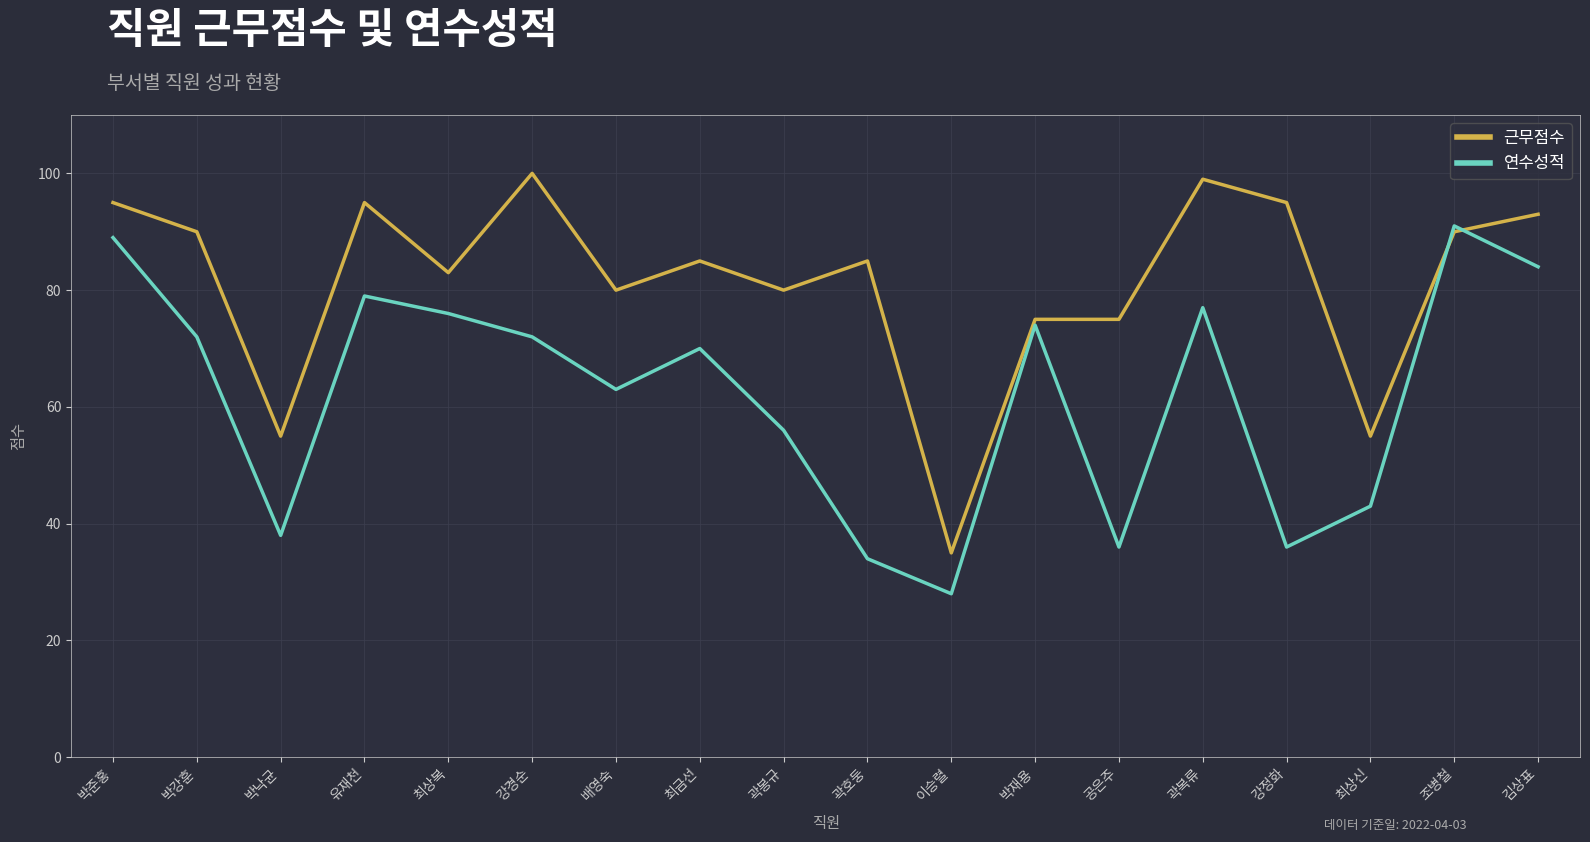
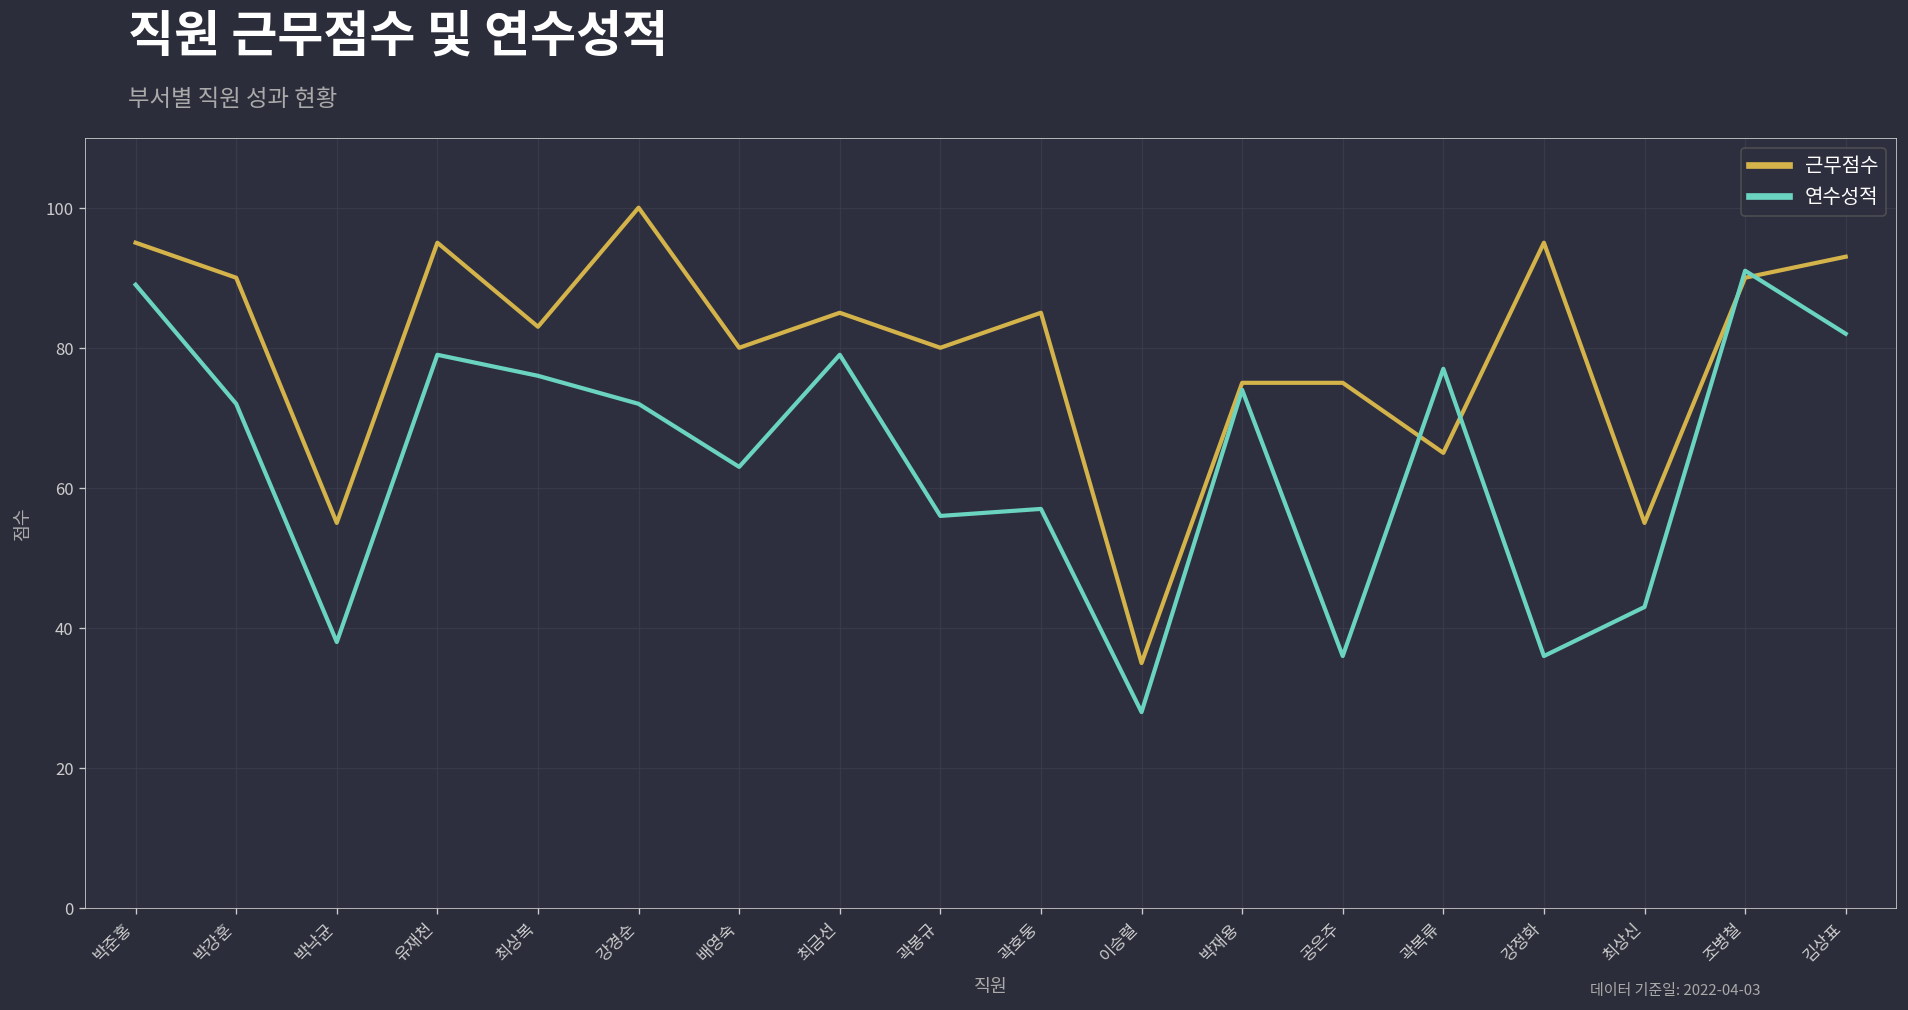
연수성적, 최금선: 70 -> 79
연수성적, 곽호둥: 34 -> 57
근무점수, 곽복류: 99 -> 65
연수성적, 김상표: 84 -> 82
